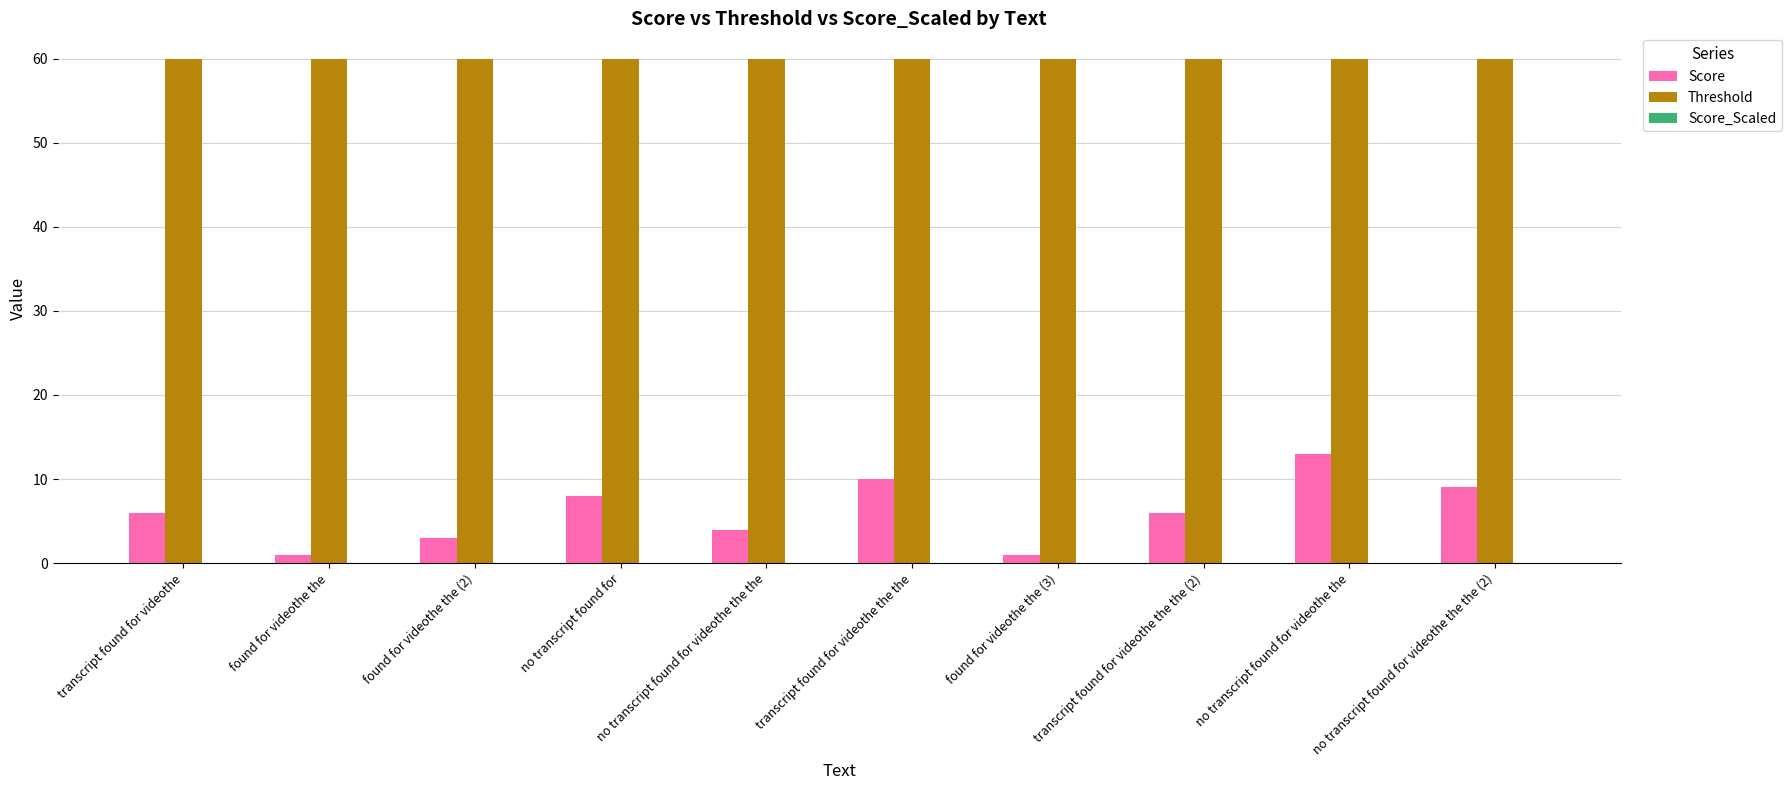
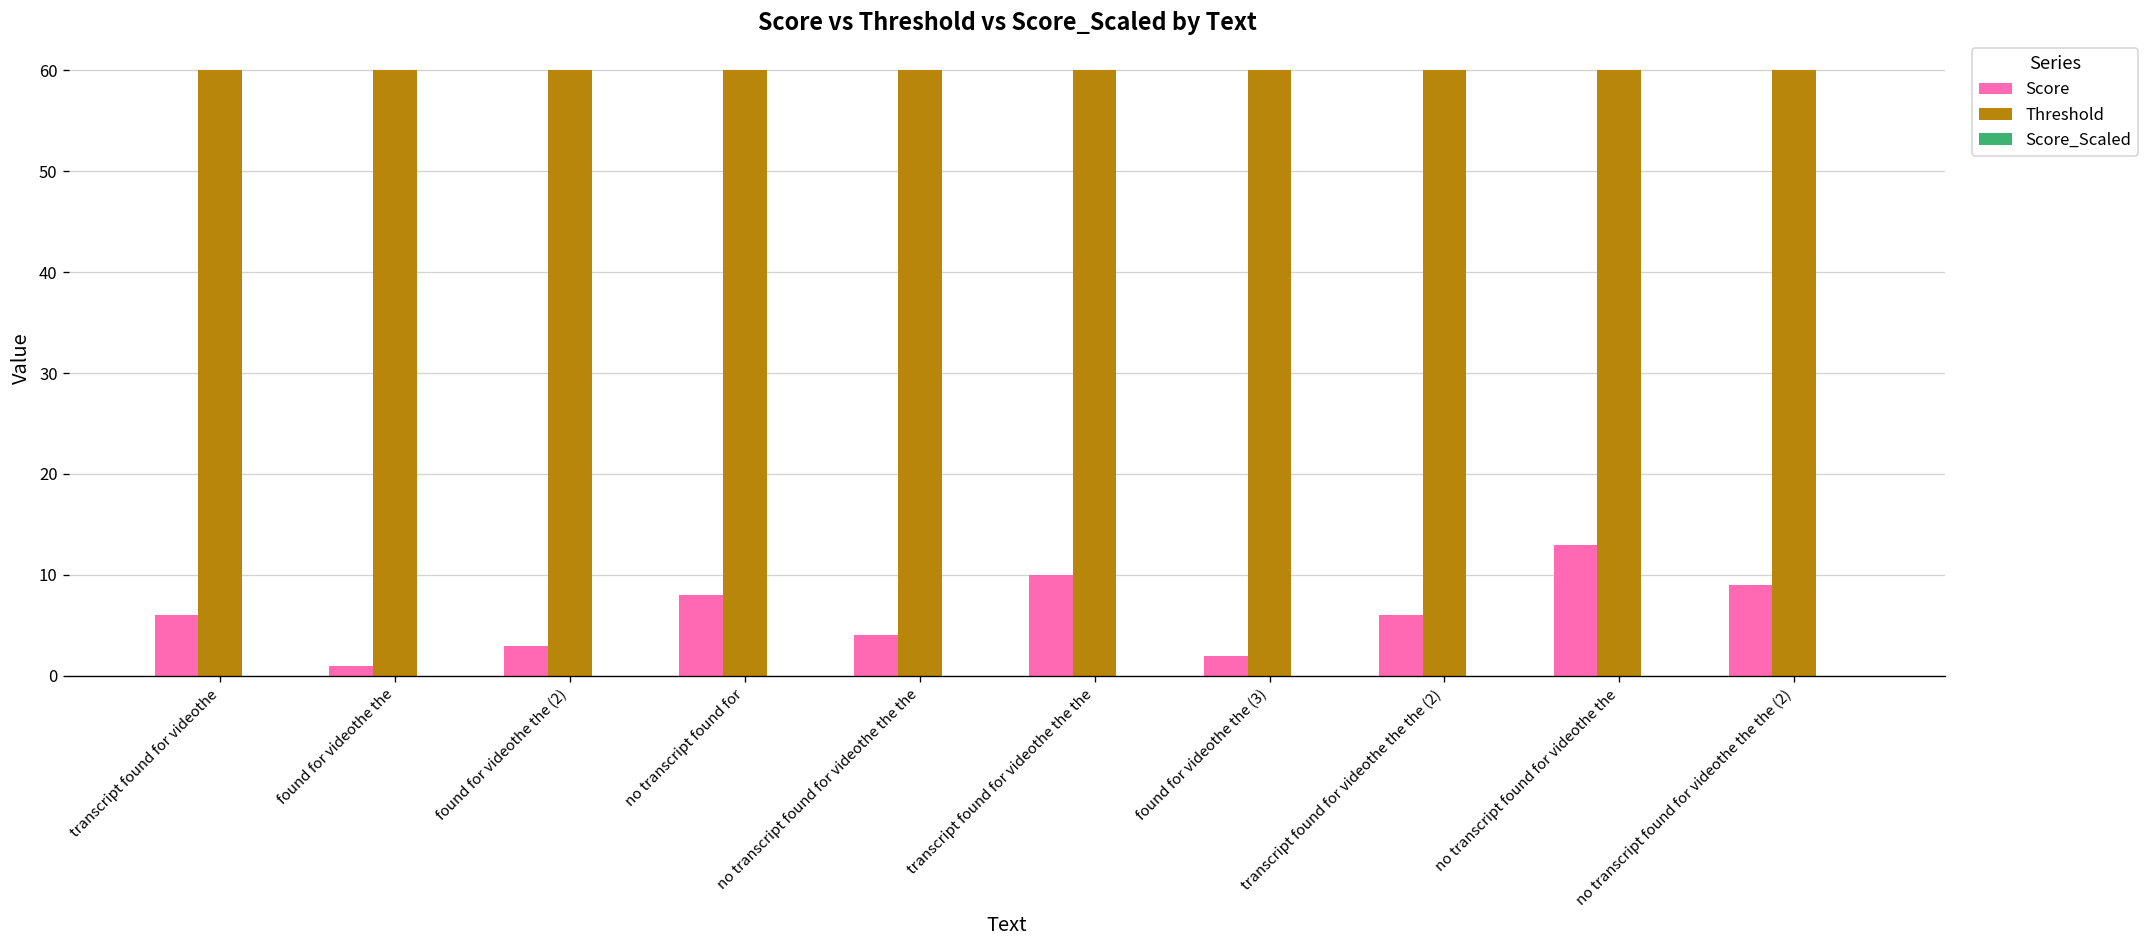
Score, found for videothe the (3): 1 -> 2
